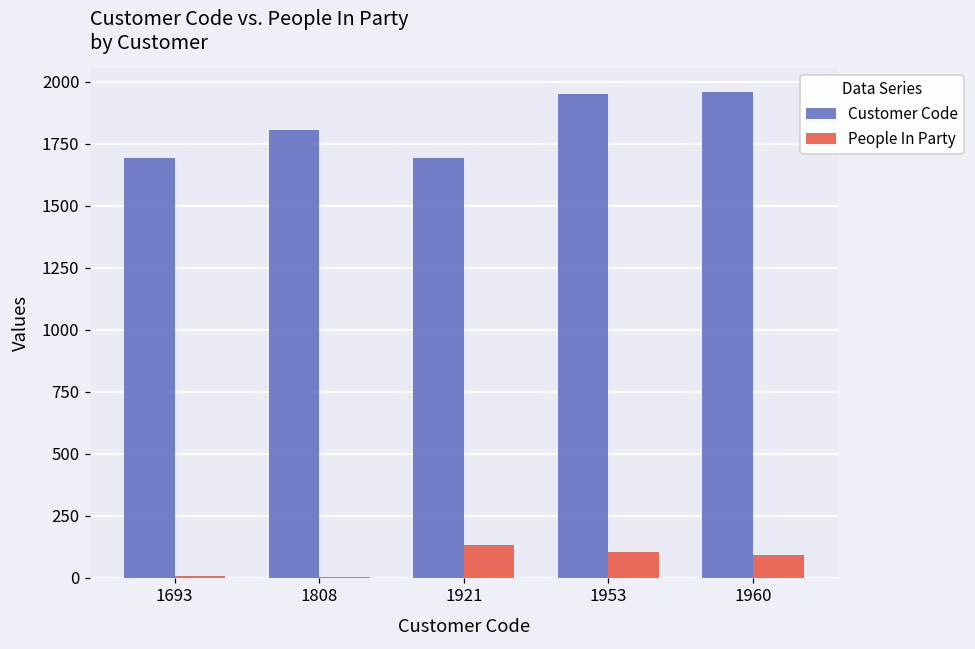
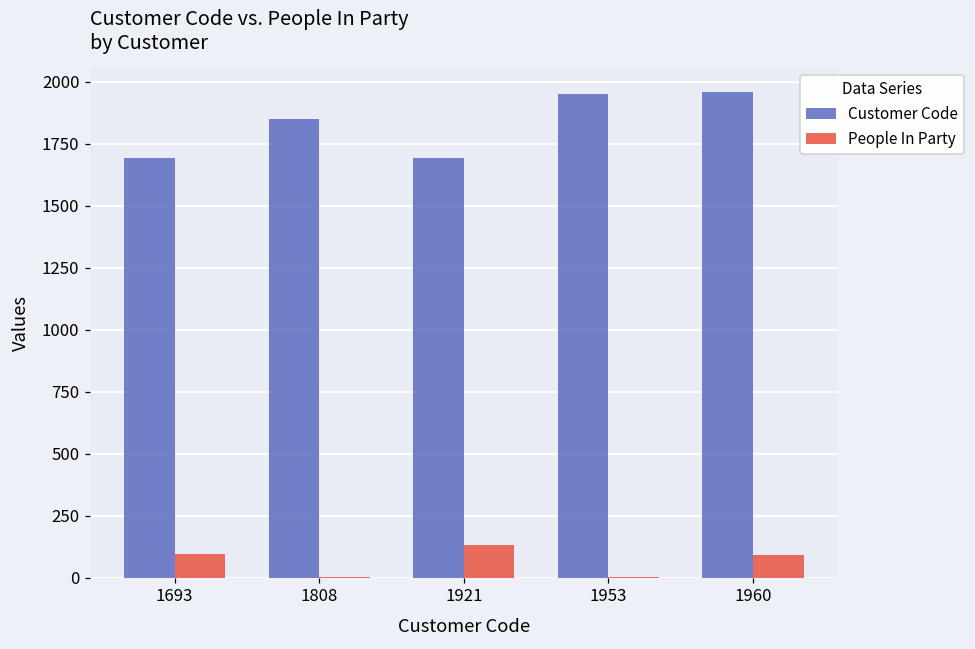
People In Party, 1693: 10 -> 100
Customer Code, 1808: 1810 -> 1850
People In Party, 1953: 100 -> 0
